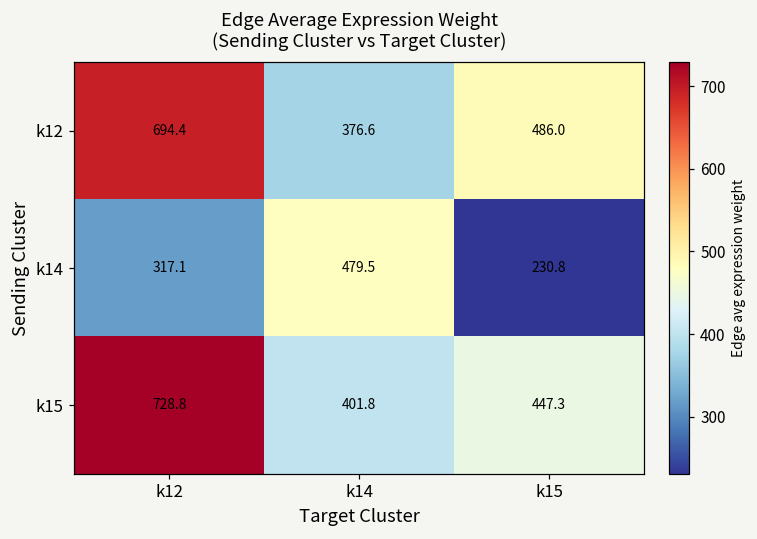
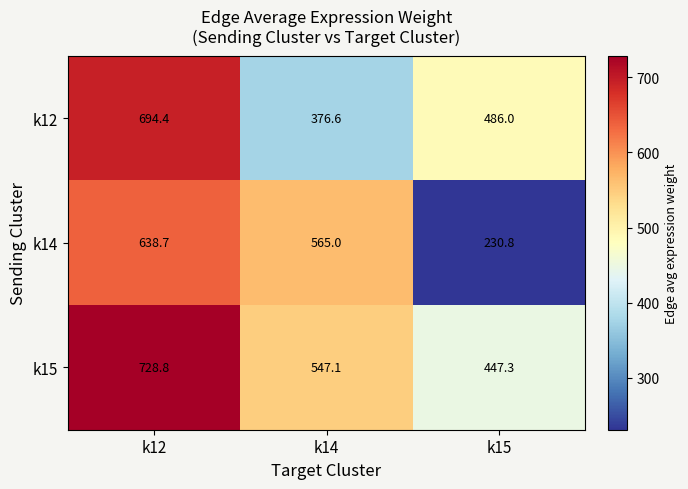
k14, k12: 317.1 -> 638.7
k14, k14: 479.5 -> 565.0
k15, k14: 401.8 -> 547.1
